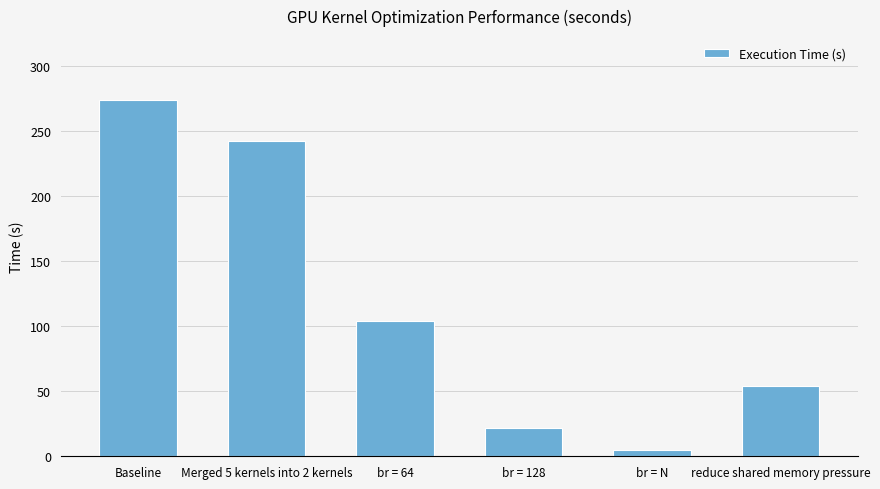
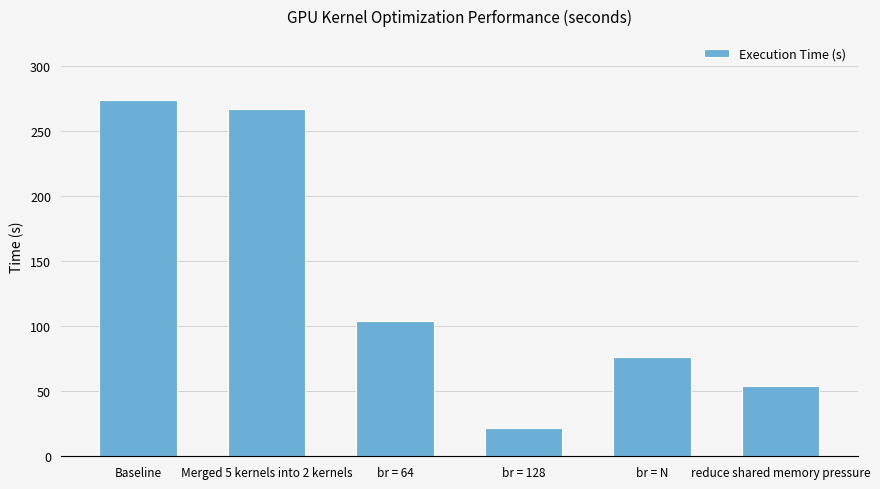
Merged 5 kernels into 2 kernels: 242 -> 267
br = N: 5 -> 76
